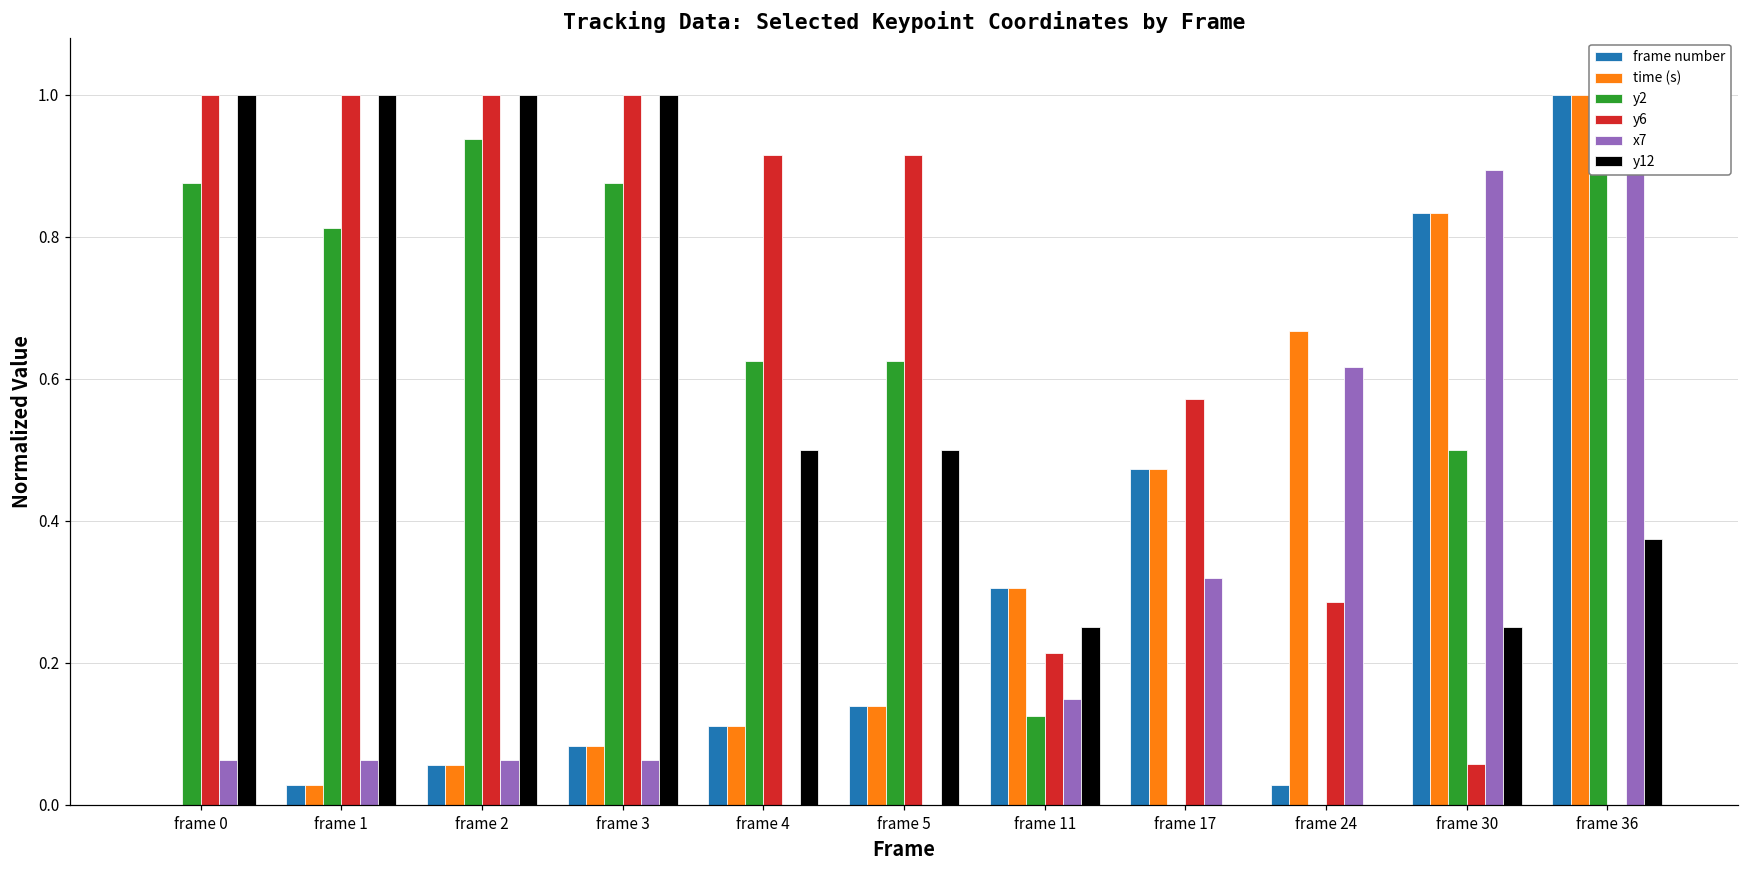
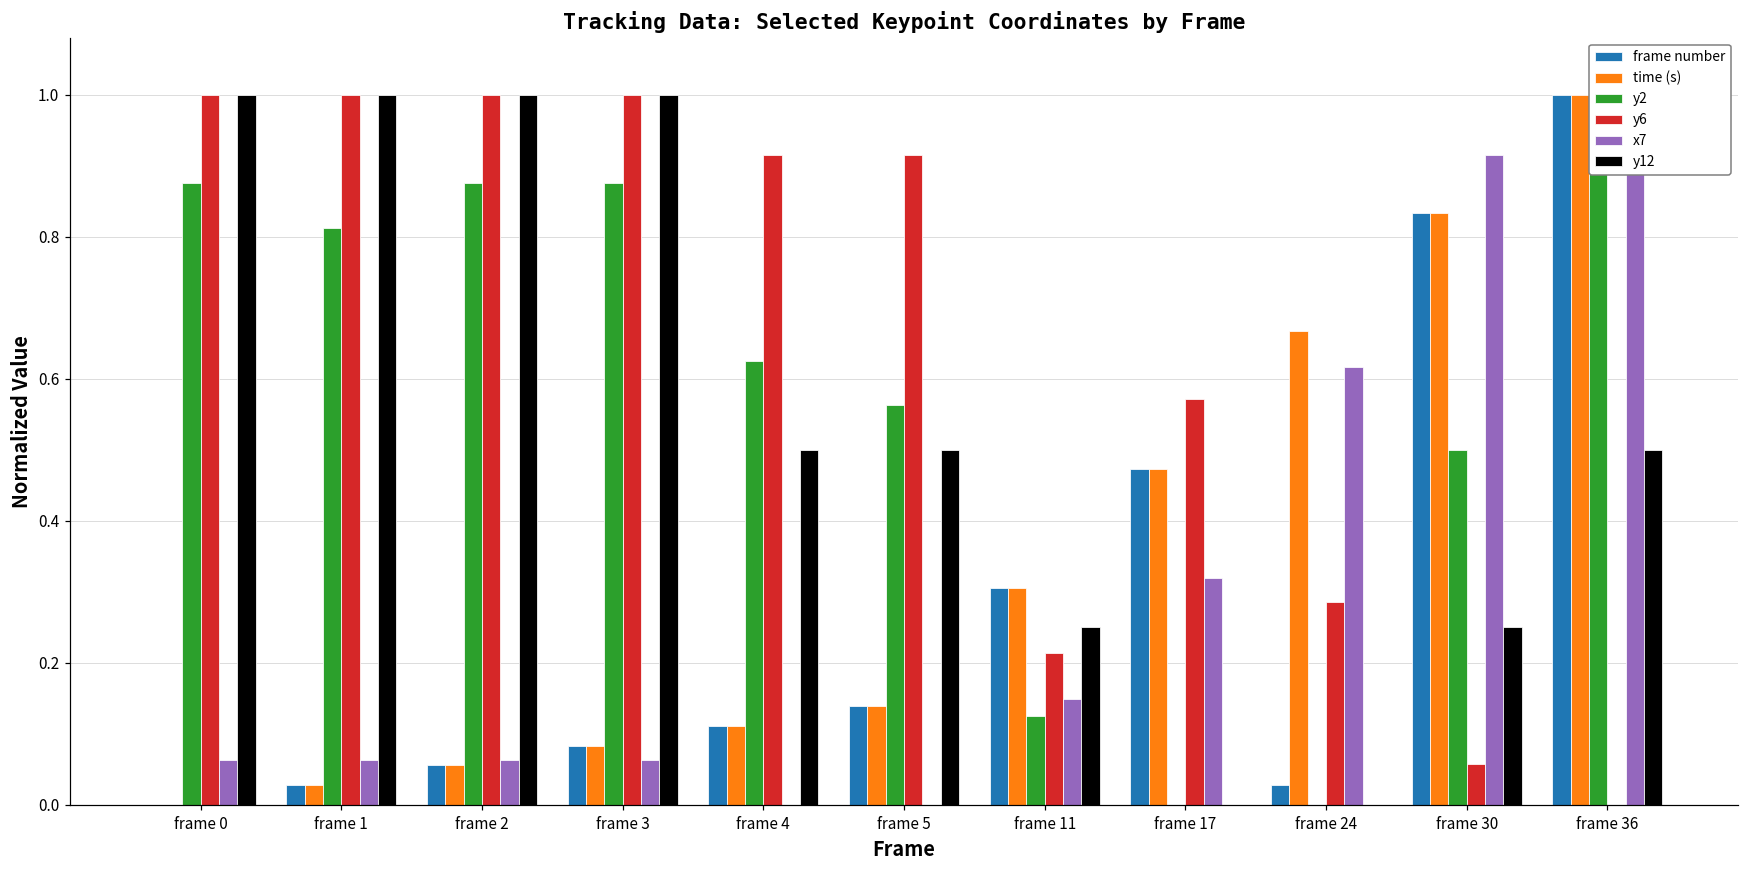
y2, frame 2: 0.94 -> 0.88
y2, frame 5: 0.63 -> 0.56
x7, frame 30: 0.89 -> 0.91
y12, frame 36: 0.38 -> 0.50
